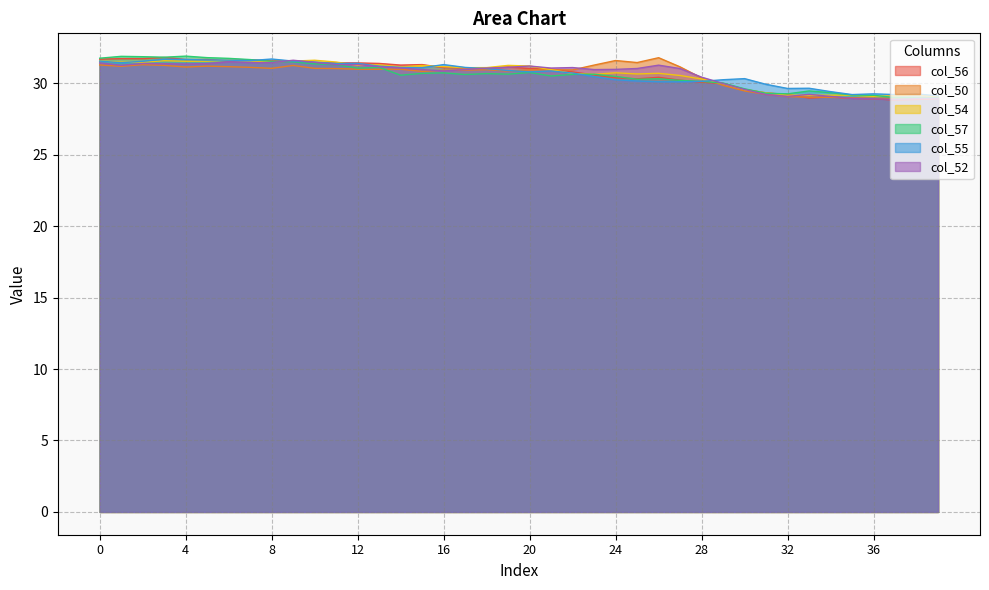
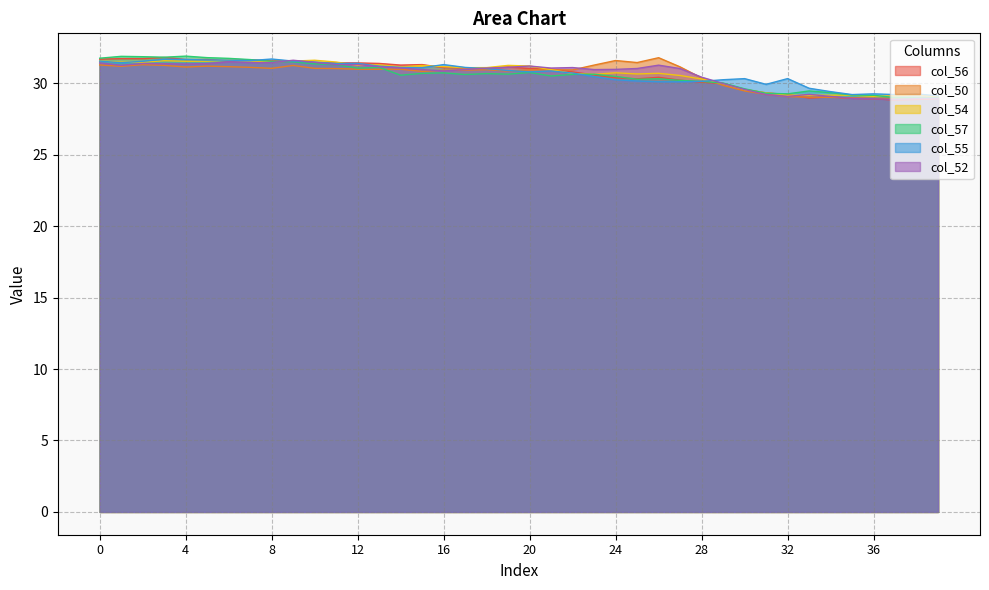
col_55, 32: 29.6 -> 30.3
